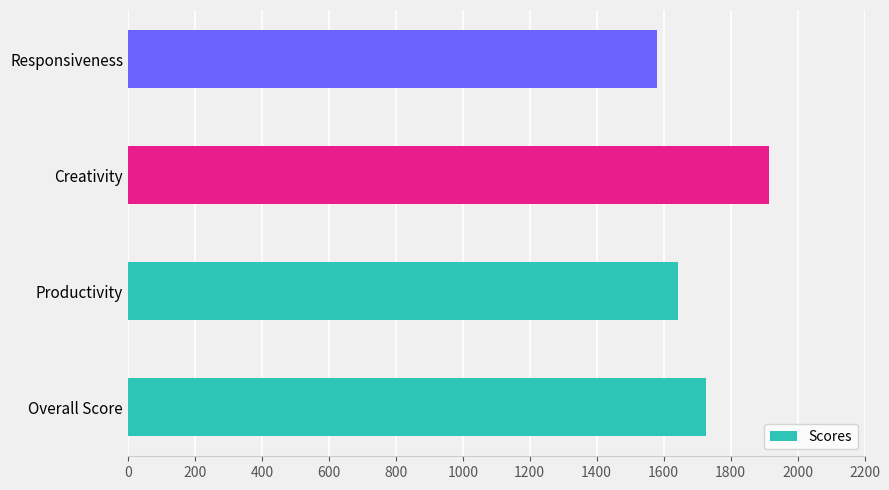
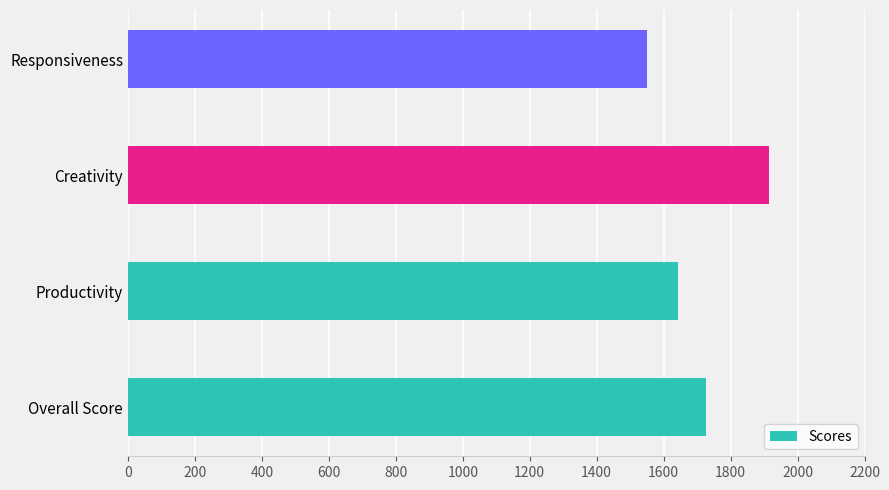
Responsiveness: 1580 -> 1550
